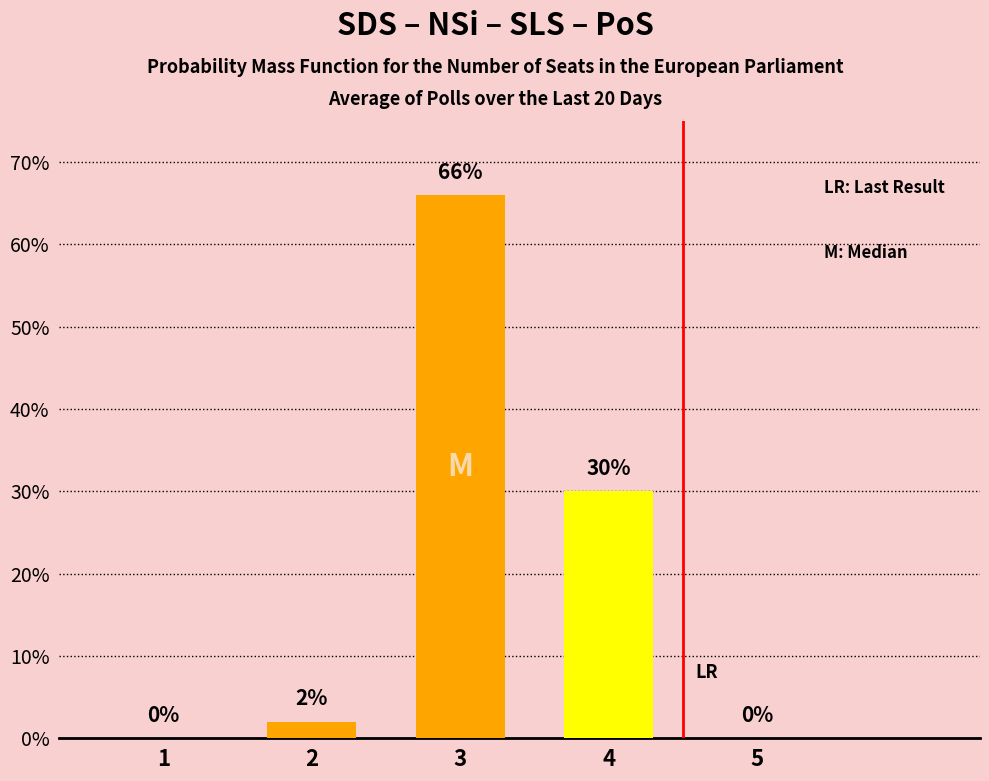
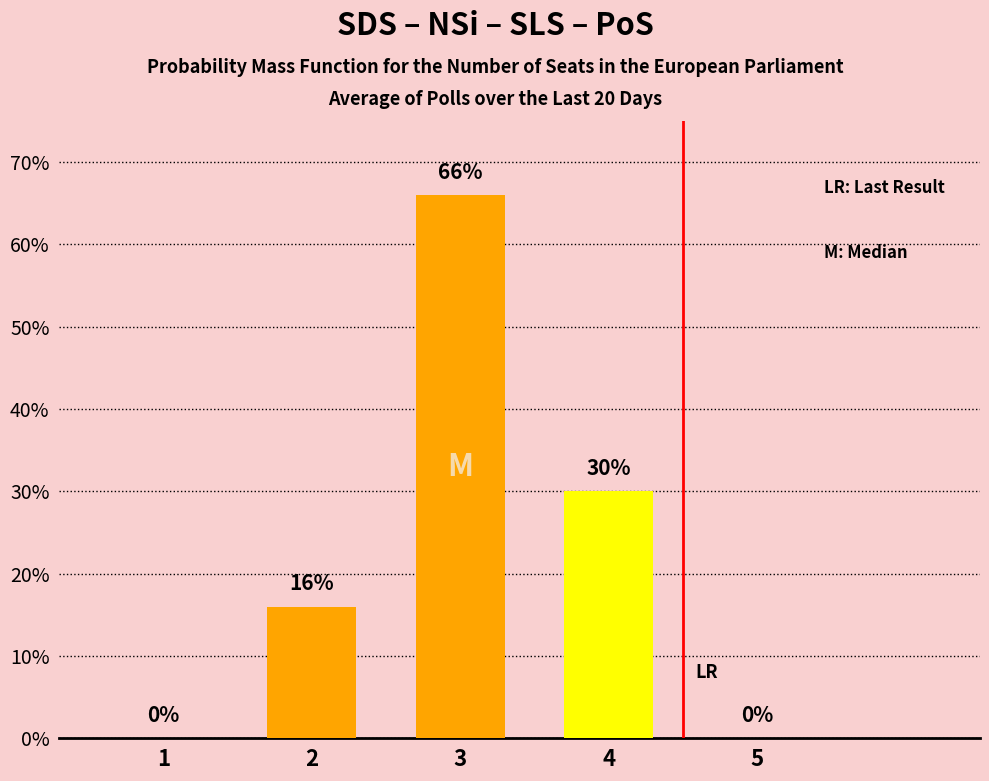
2: 2% -> 16%
